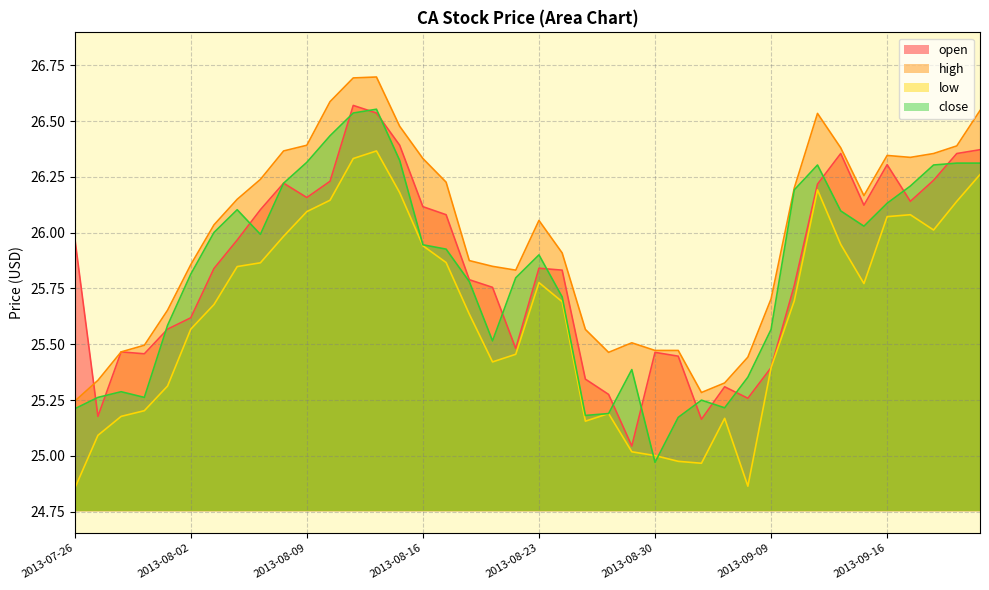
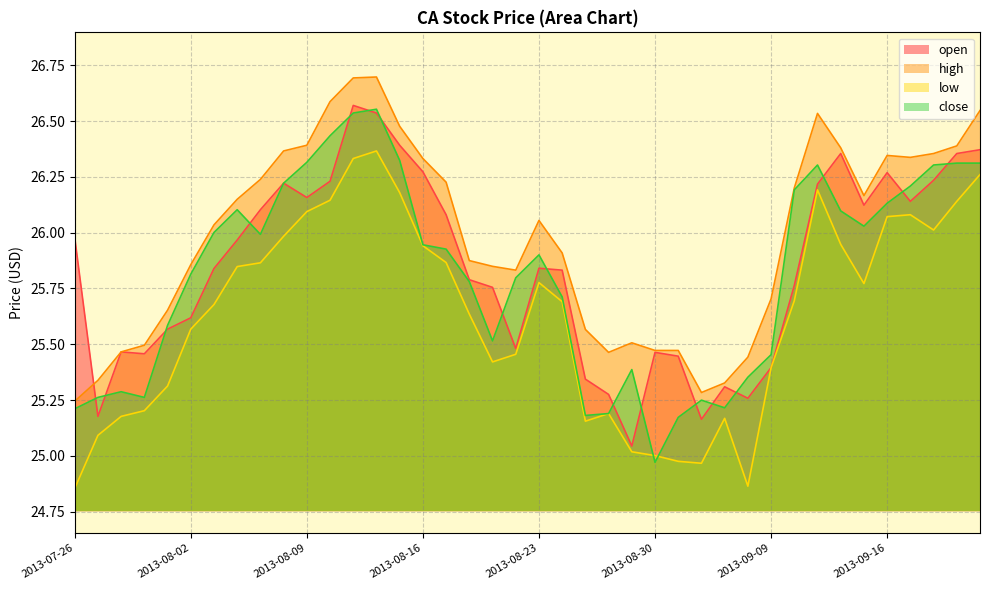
open, 2013-08-16: 26.12 -> 26.27
close, 2013-09-09: 25.57 -> 25.45
open, 2013-09-16: 26.30 -> 26.27
